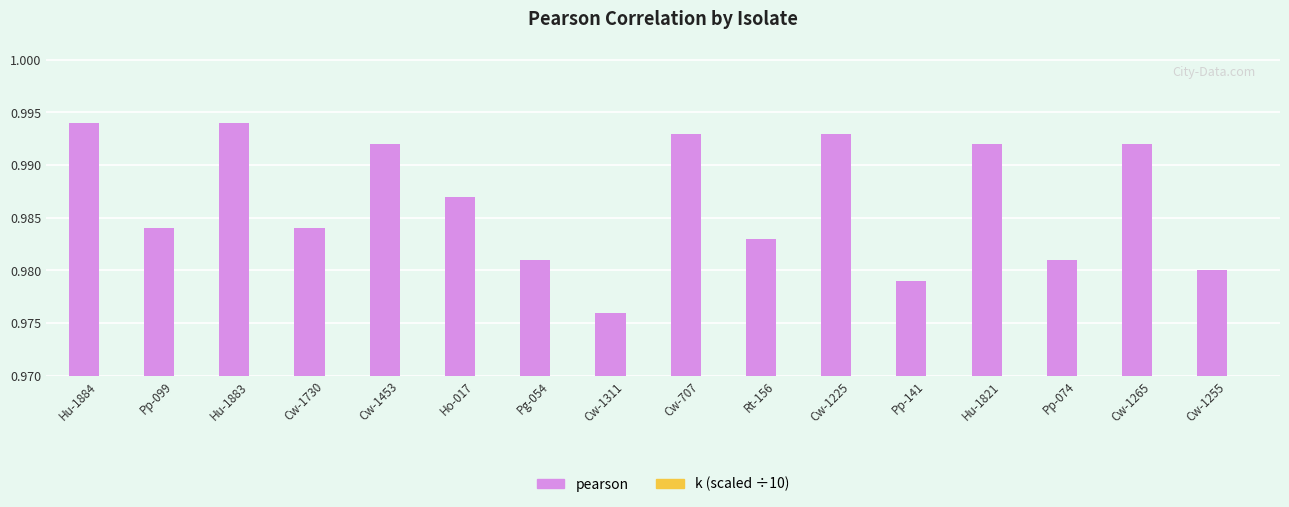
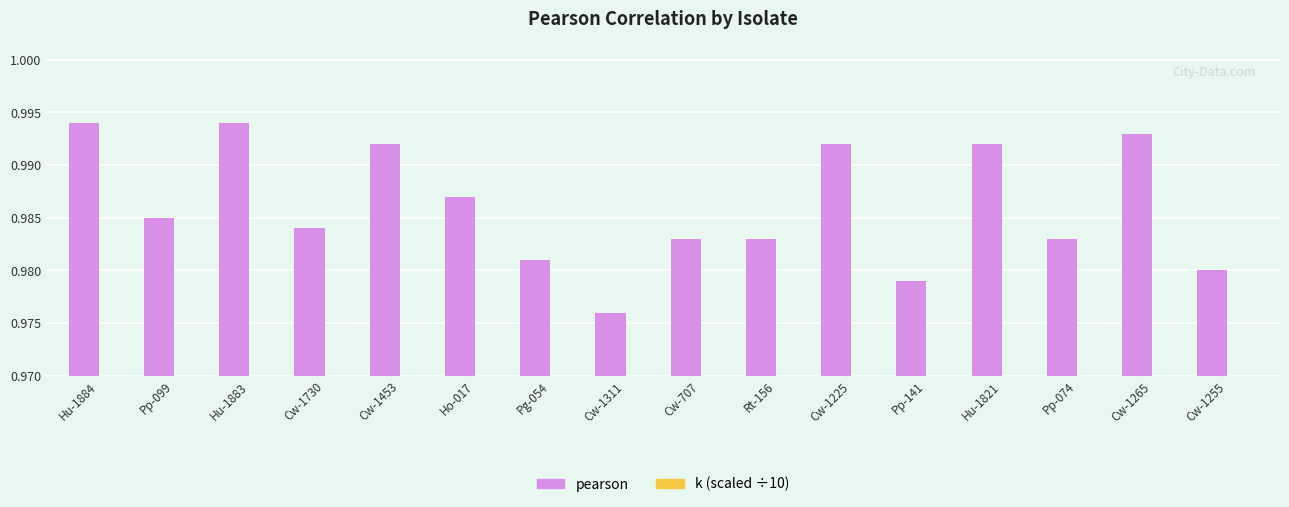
pearson, Pp-099: 0.984 -> 0.985
pearson, Cw-707: 0.993 -> 0.983
pearson, Cw-1225: 0.993 -> 0.992
pearson, Pp-074: 0.981 -> 0.983
pearson, Cw-1265: 0.992 -> 0.993
